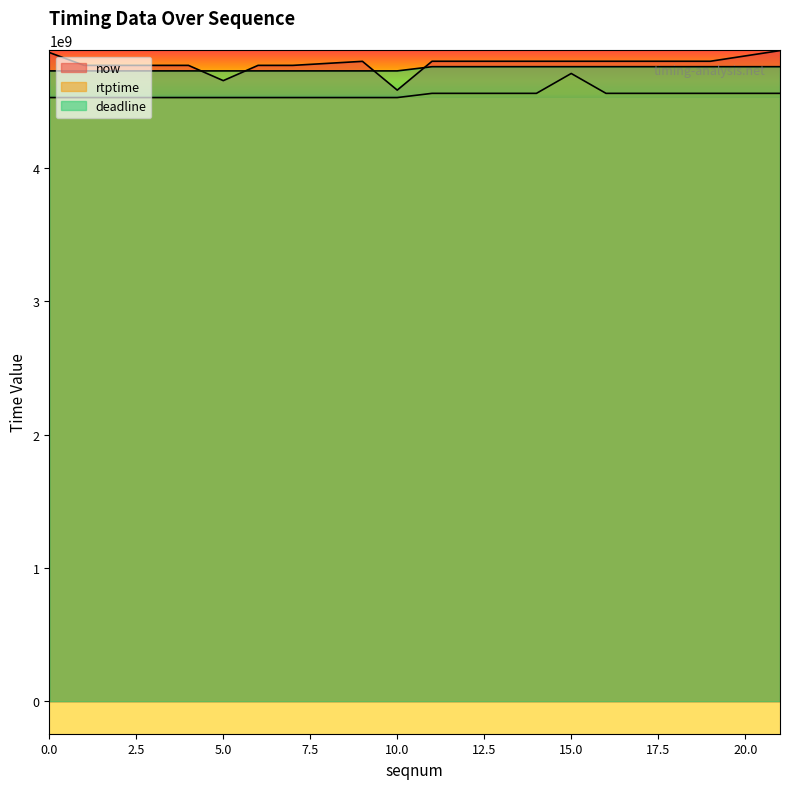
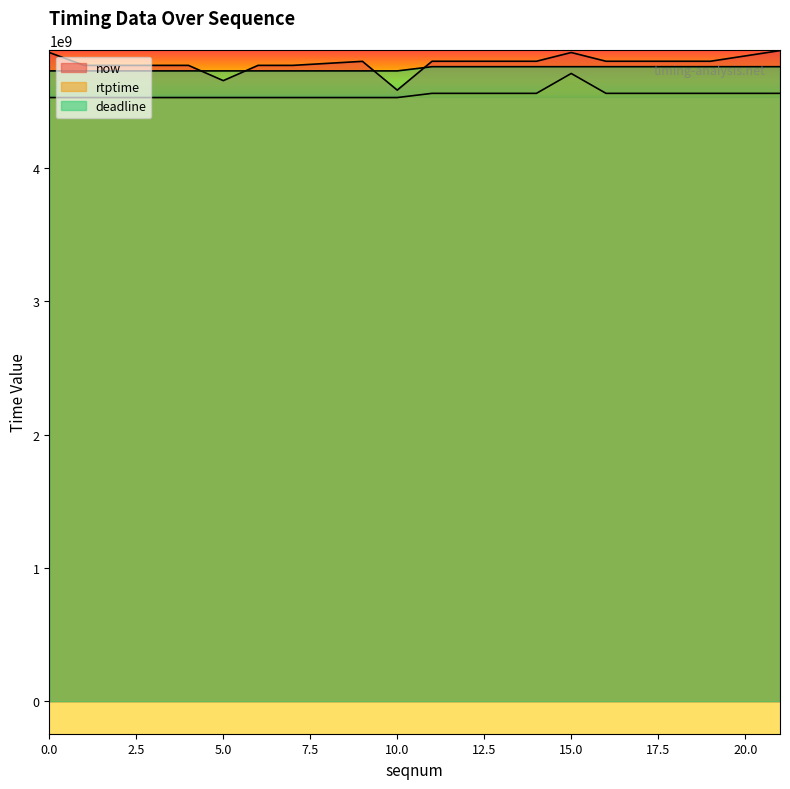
now, 15.0: 4800000000 -> 4870000000
